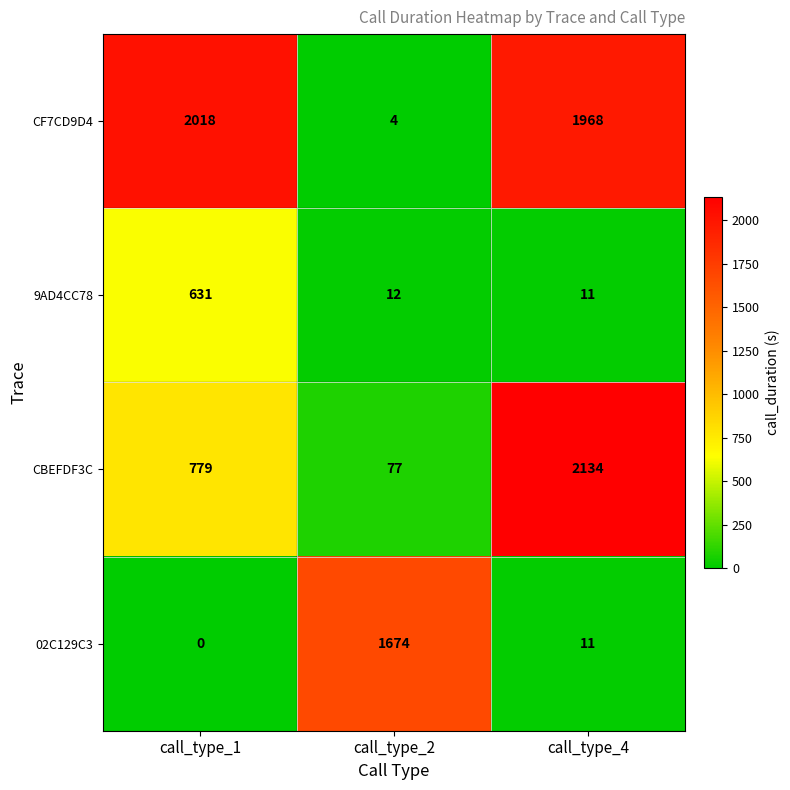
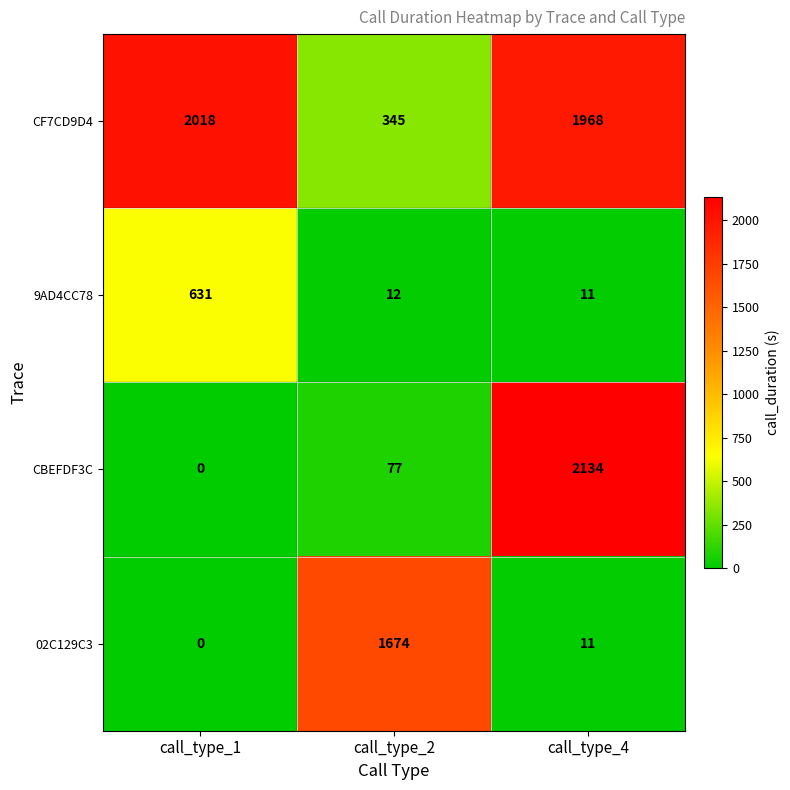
CF7CD9D4, call_type_2: 4 -> 345
CBEFDF3C, call_type_1: 779 -> 0
